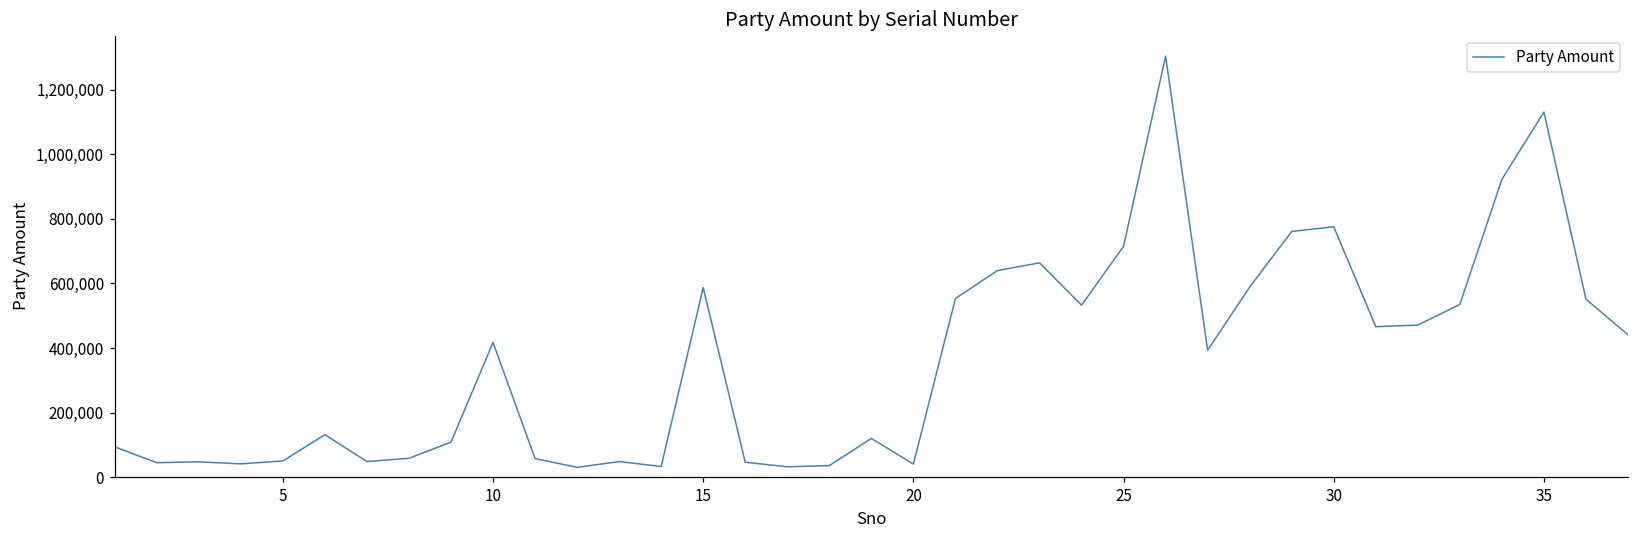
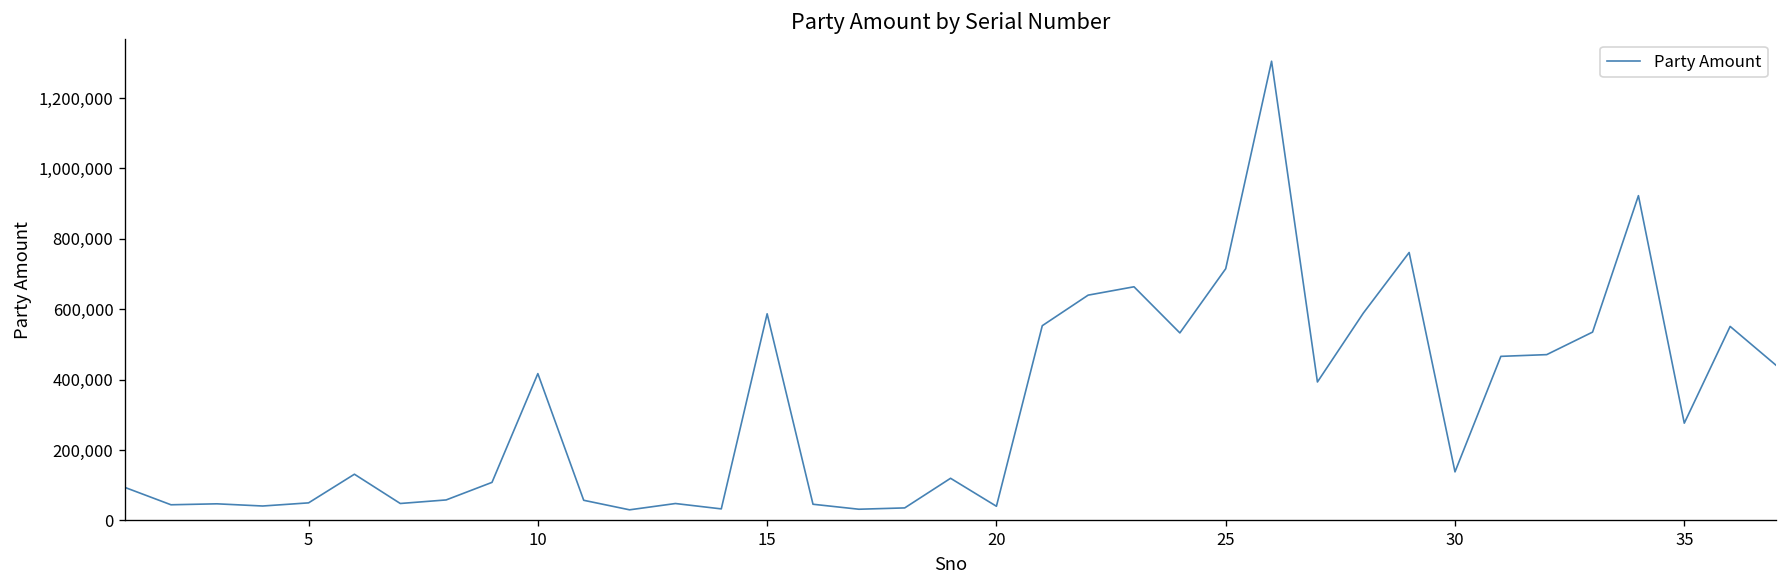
30: 780,000 -> 140,000
35: 1,130,000 -> 280,000
